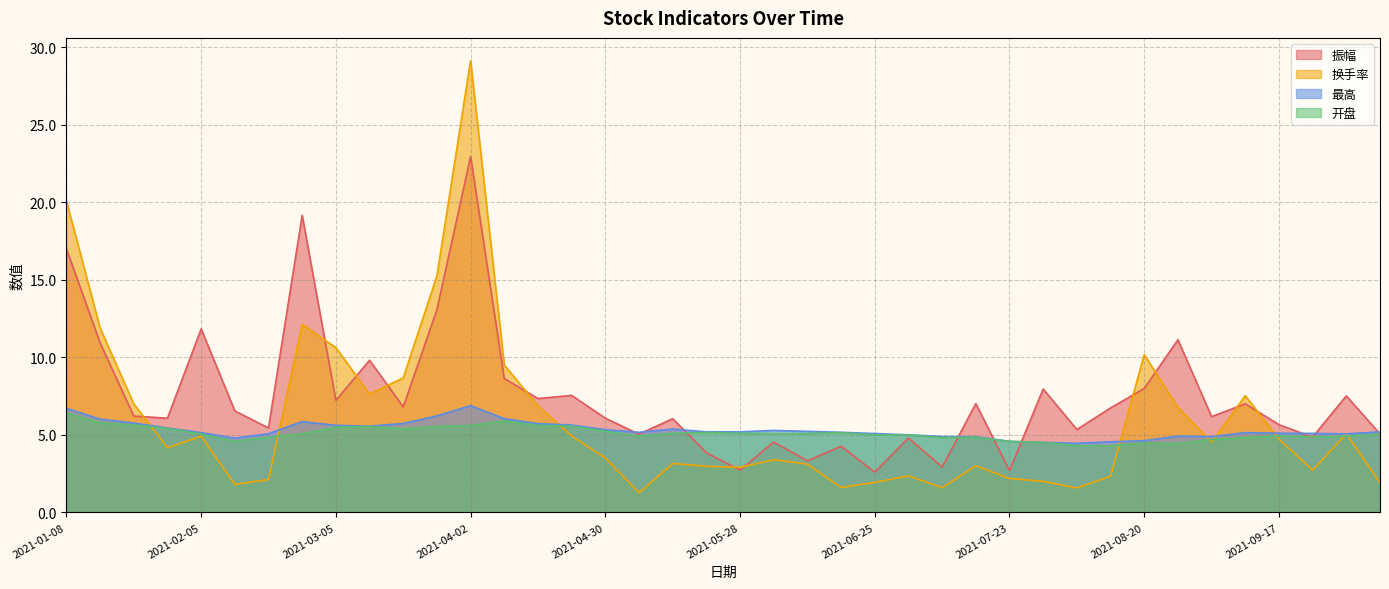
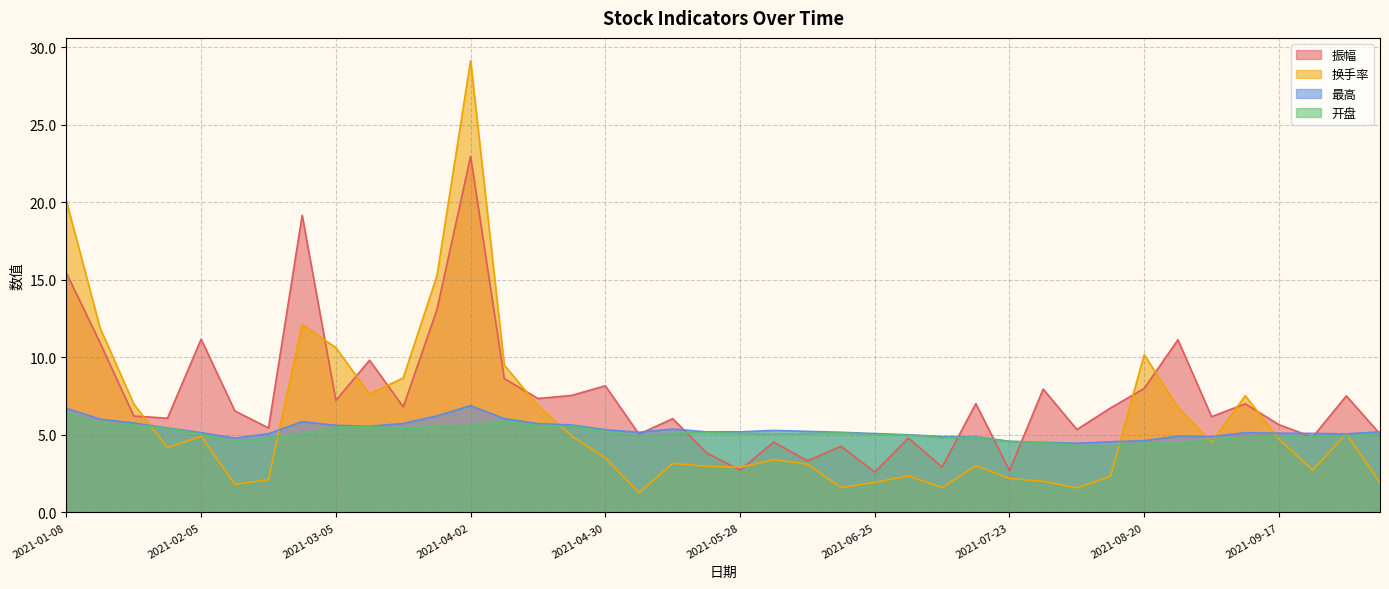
振幅, 2021-01-08: 17.0 -> 15.5
振幅, 2021-02-05: 11.8 -> 11.2
振幅, 2021-04-30: 6.1 -> 8.2
